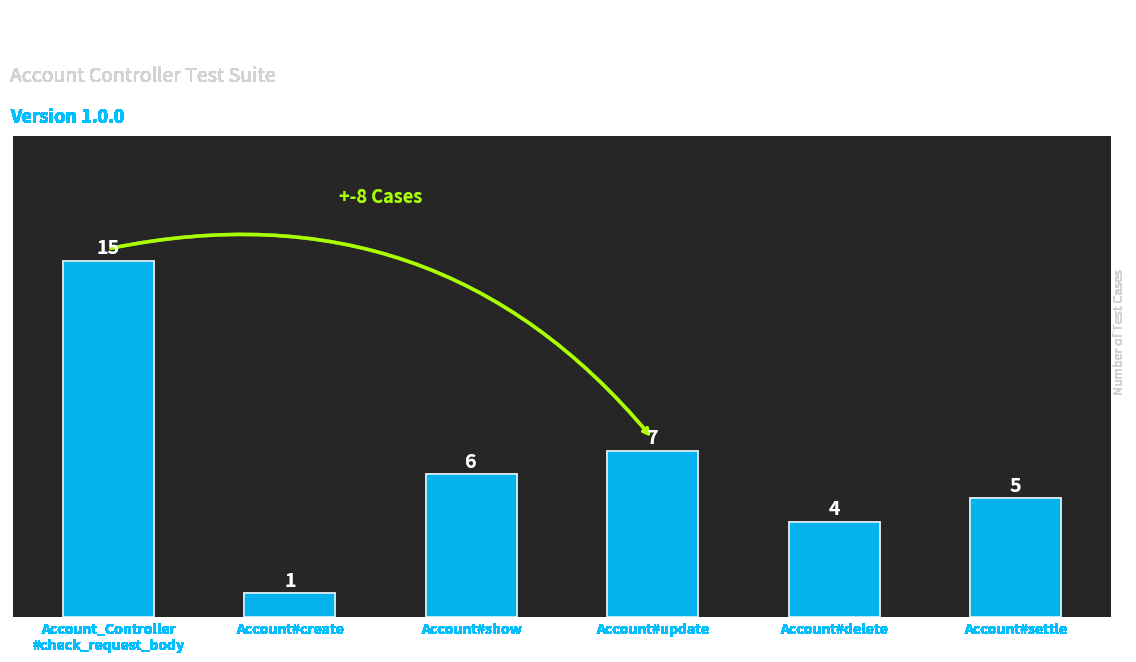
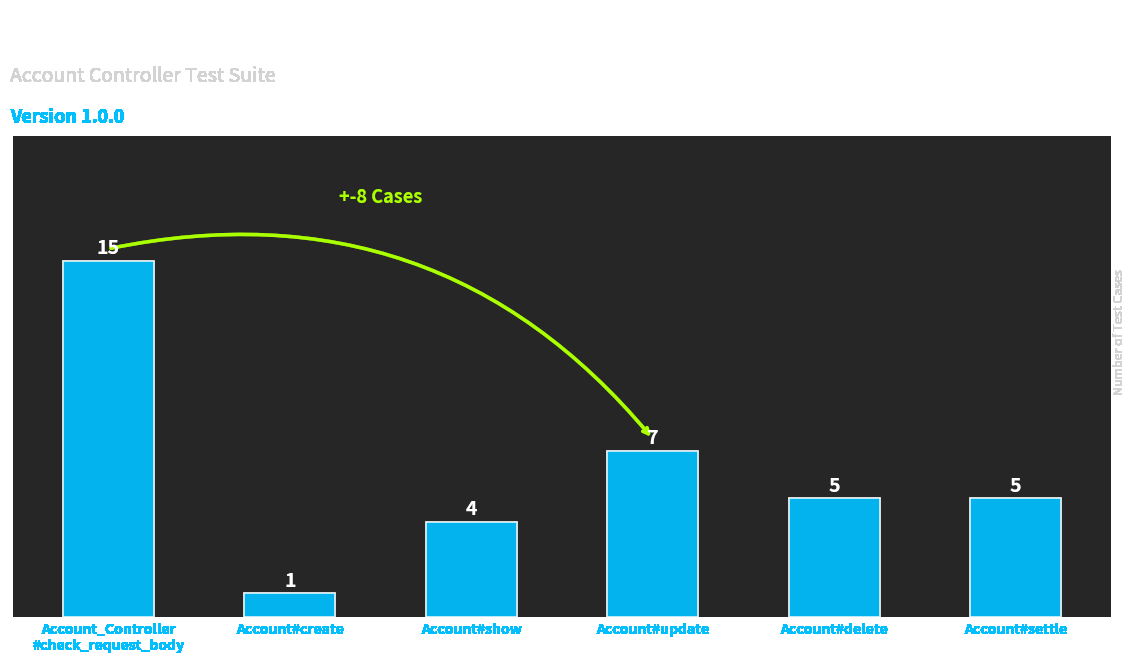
Account#show: 6 -> 4
Account#delete: 4 -> 5
